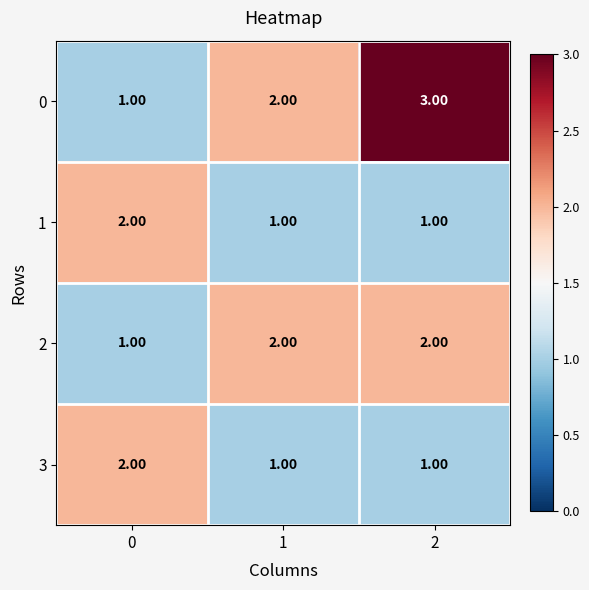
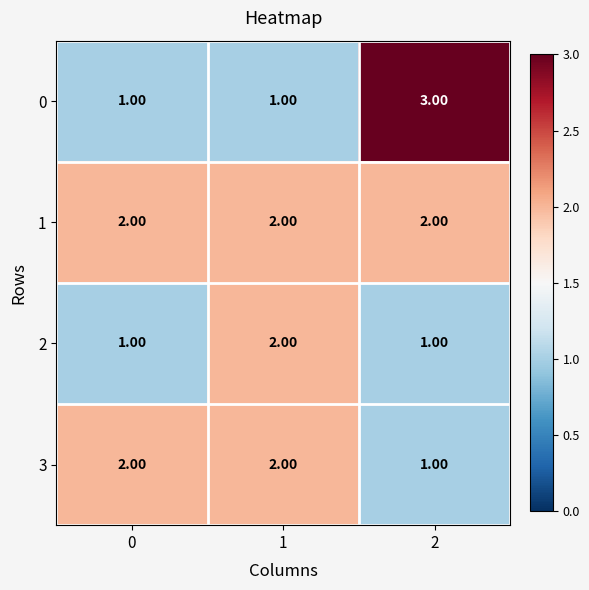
0, 1: 2.00 -> 1.00
1, 1: 1.00 -> 2.00
1, 2: 1.00 -> 2.00
2, 2: 2.00 -> 1.00
3, 1: 1.00 -> 2.00
